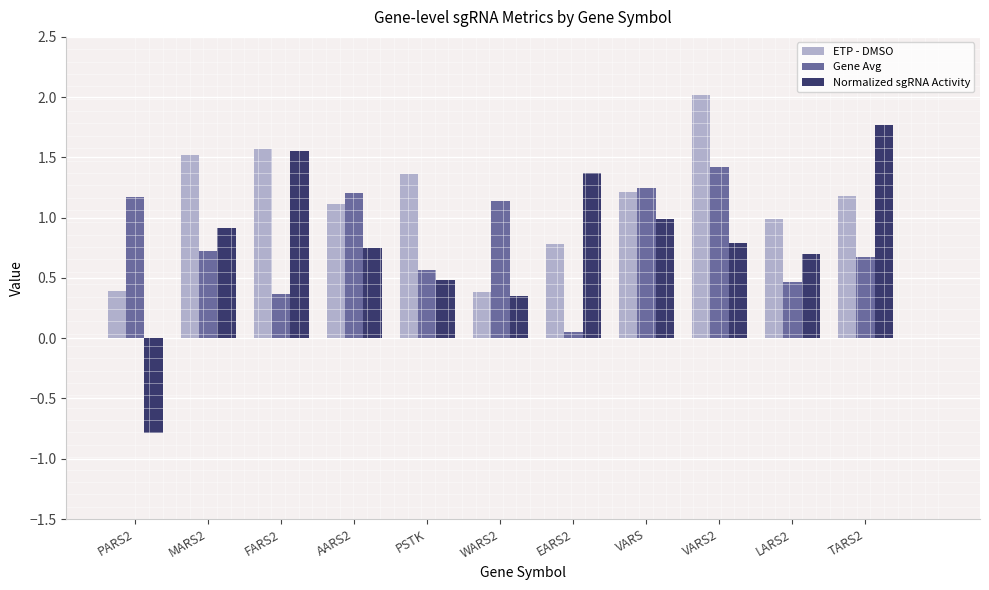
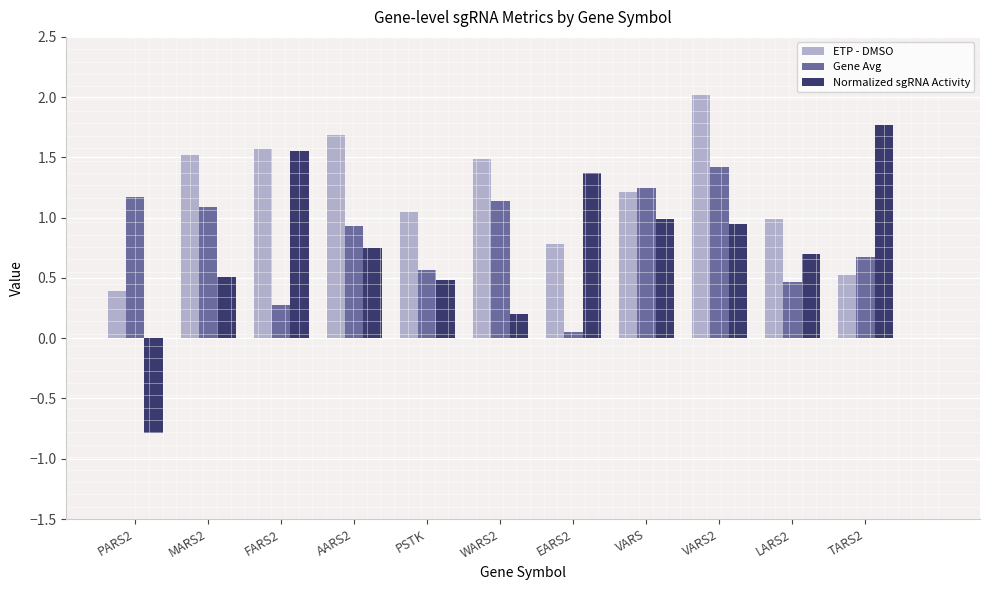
Gene Avg, MARS2: 0.73 -> 1.09
Normalized sgRNA Activity, MARS2: 0.91 -> 0.51
Gene Avg, FARS2: 0.37 -> 0.28
ETP - DMSO, AARS2: 1.12 -> 1.68
Gene Avg, AARS2: 1.20 -> 0.93
ETP - DMSO, PSTK: 1.36 -> 1.05
ETP - DMSO, WARS2: 0.39 -> 1.48
Normalized sgRNA Activity, WARS2: 0.35 -> 0.20
Normalized sgRNA Activity, VARS2: 0.79 -> 0.94
ETP - DMSO, TARS2: 1.18 -> 0.53
